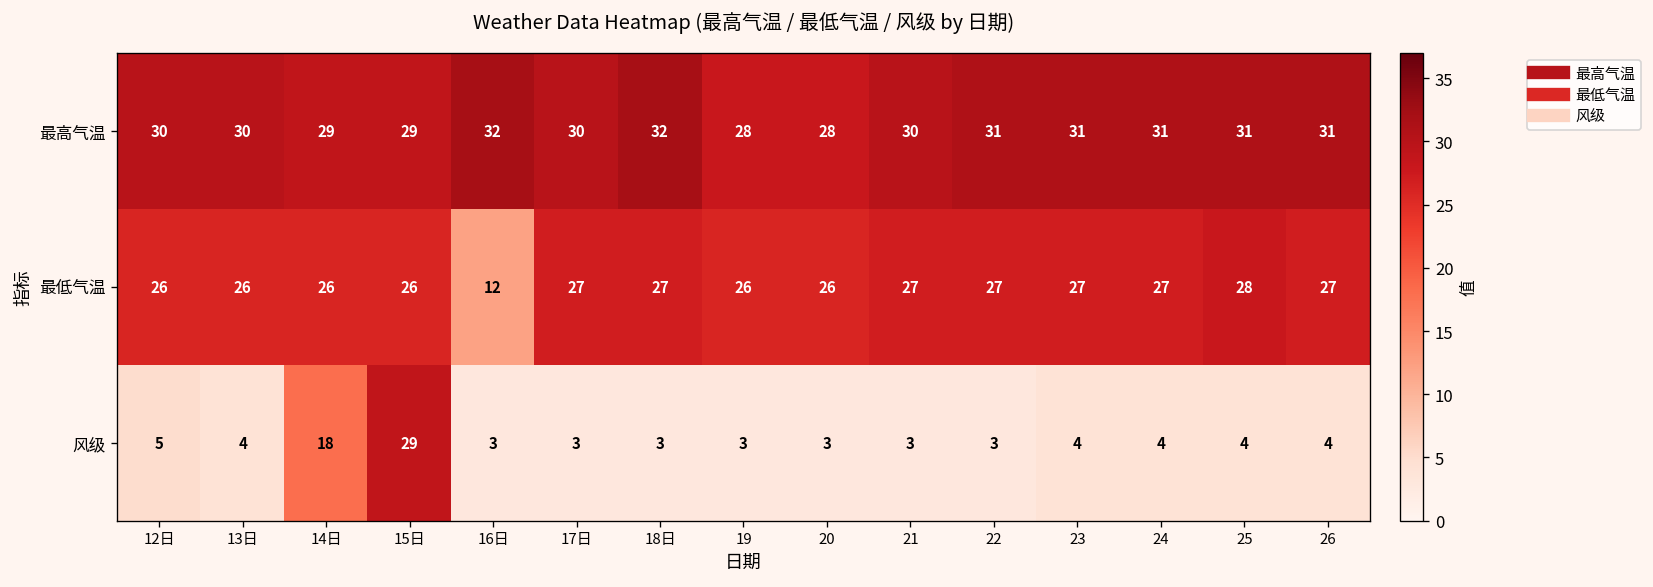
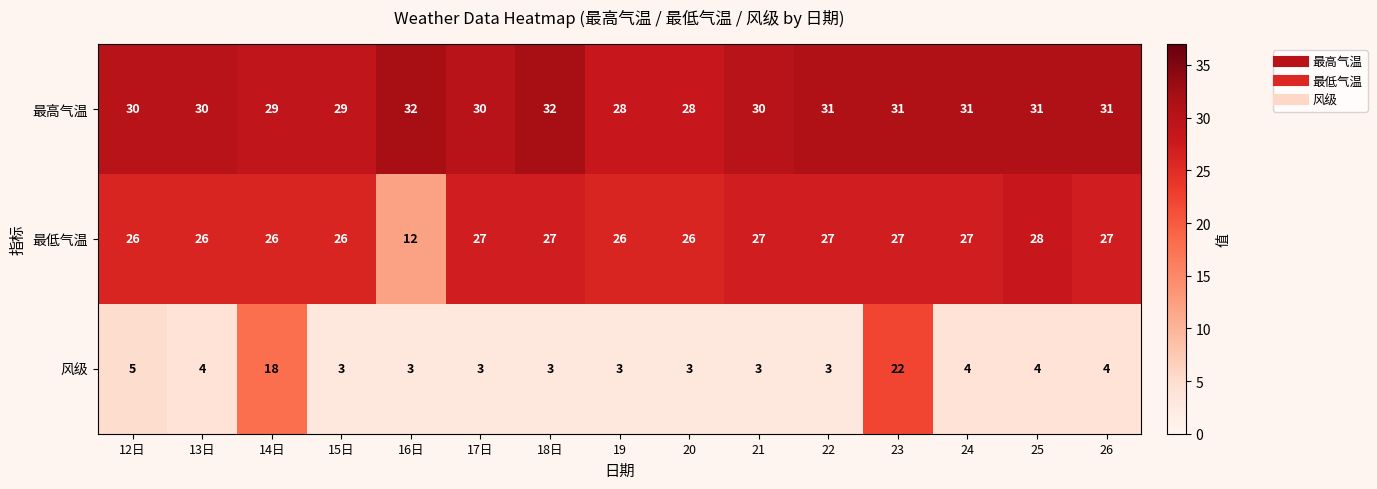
风级, 15日: 29 -> 3
风级, 23: 4 -> 22
